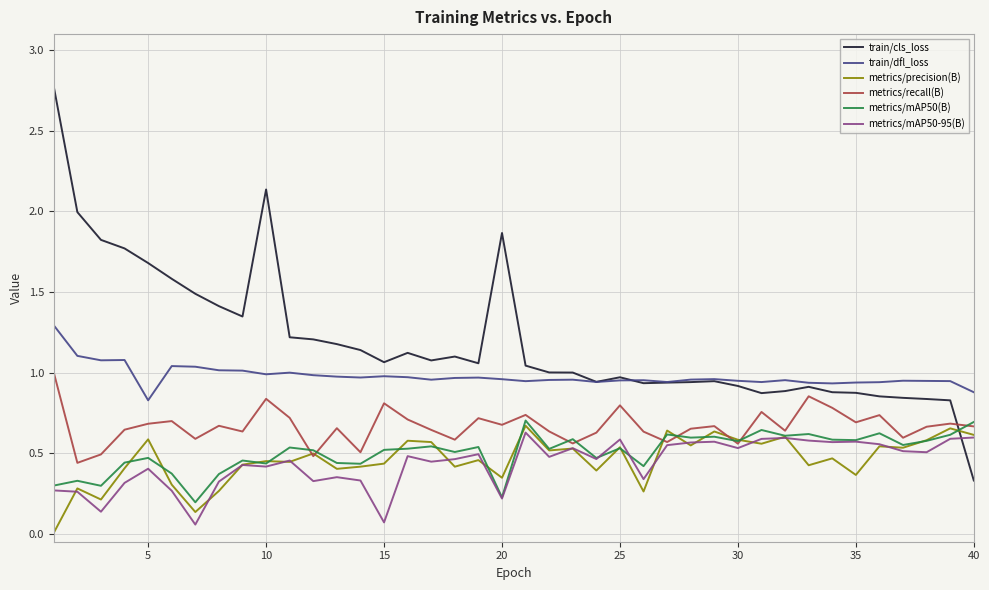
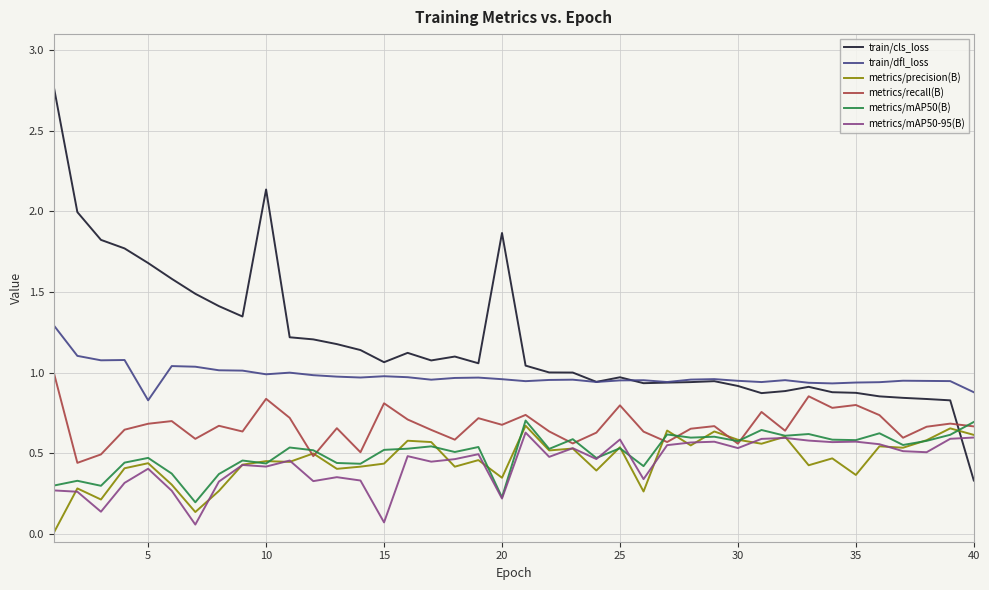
metrics/precision(B), 5: 0.59 -> 0.44
metrics/recall(B), 35: 0.69 -> 0.80
